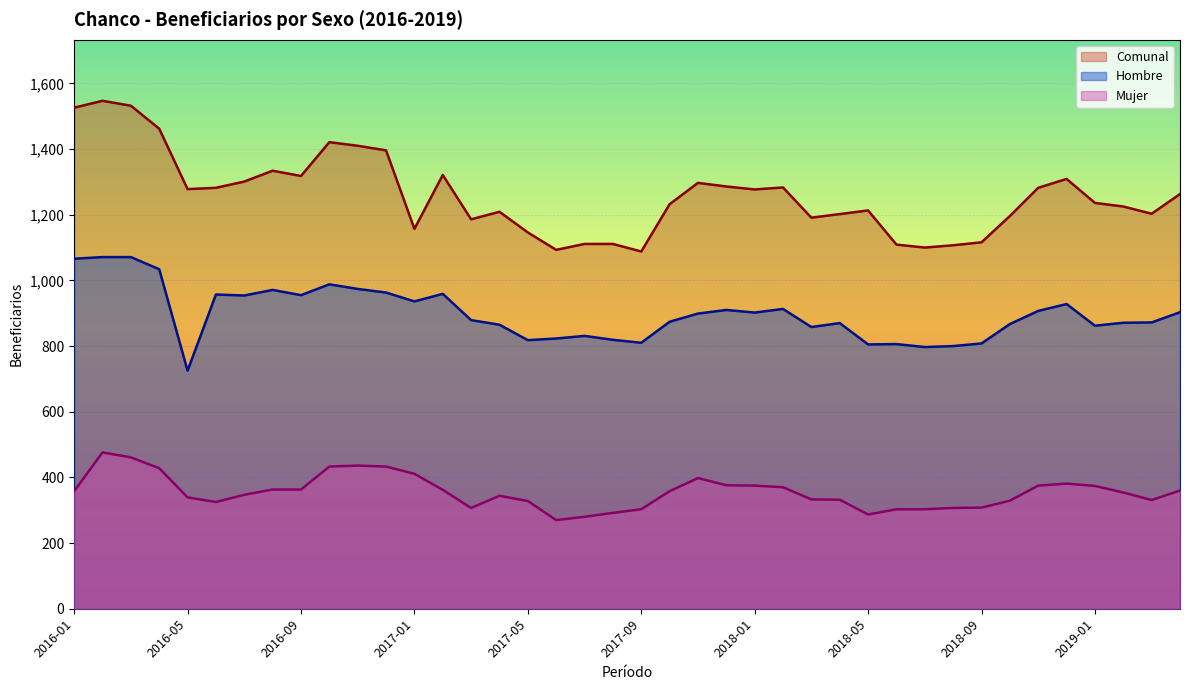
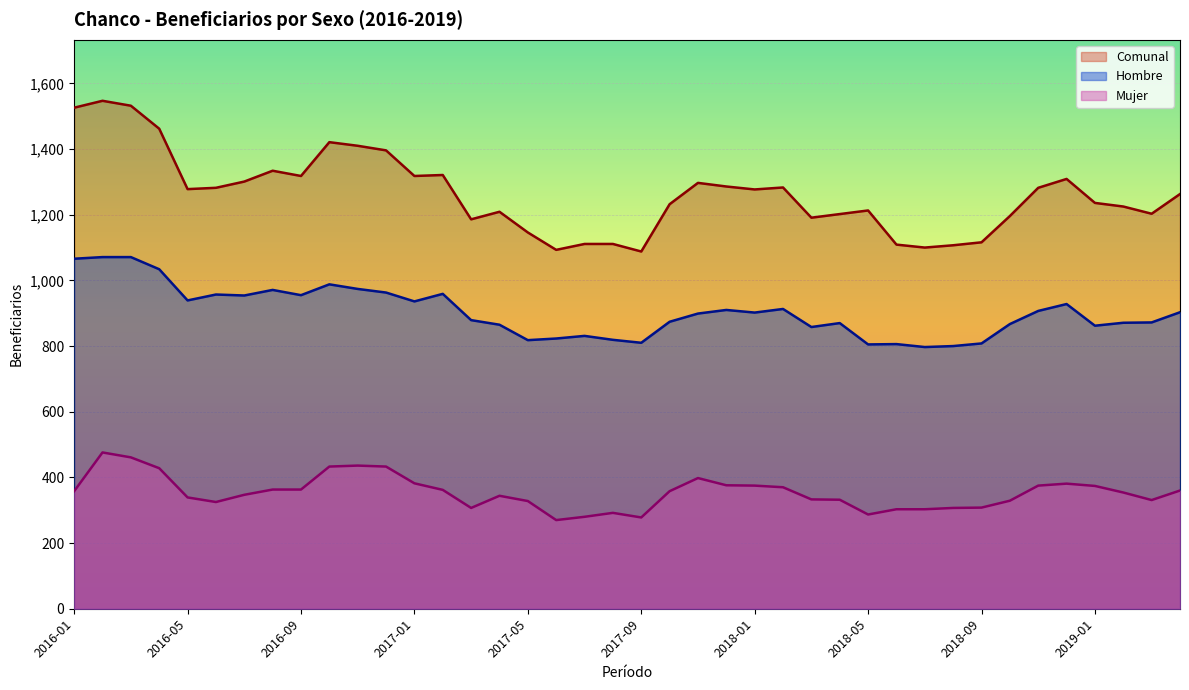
Hombre, 2016-05: 730 -> 940
Comunal, 2017-01: 1,160 -> 1,320
Mujer, 2017-01: 410 -> 380
Mujer, 2017-09: 300 -> 280
